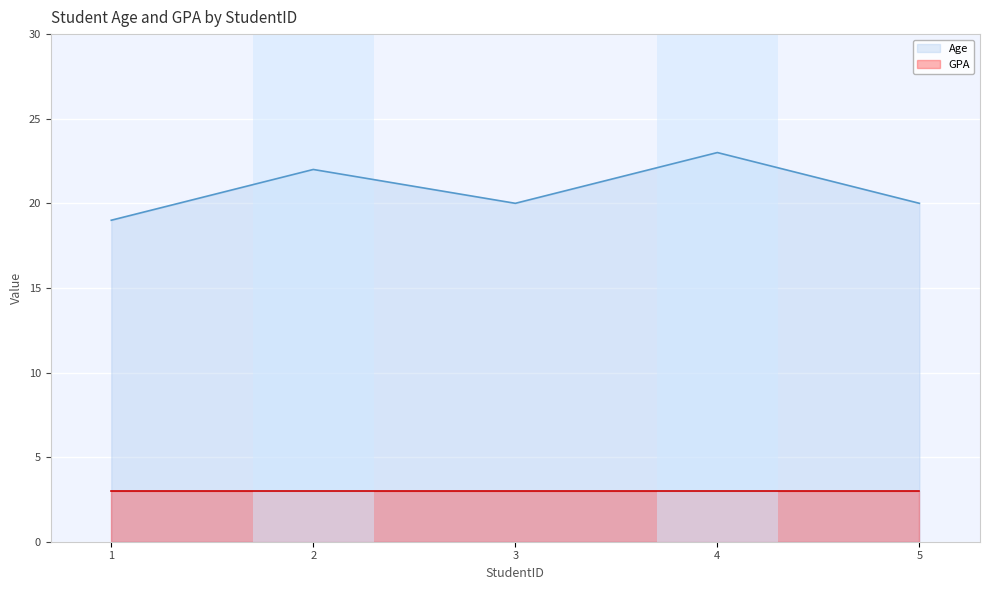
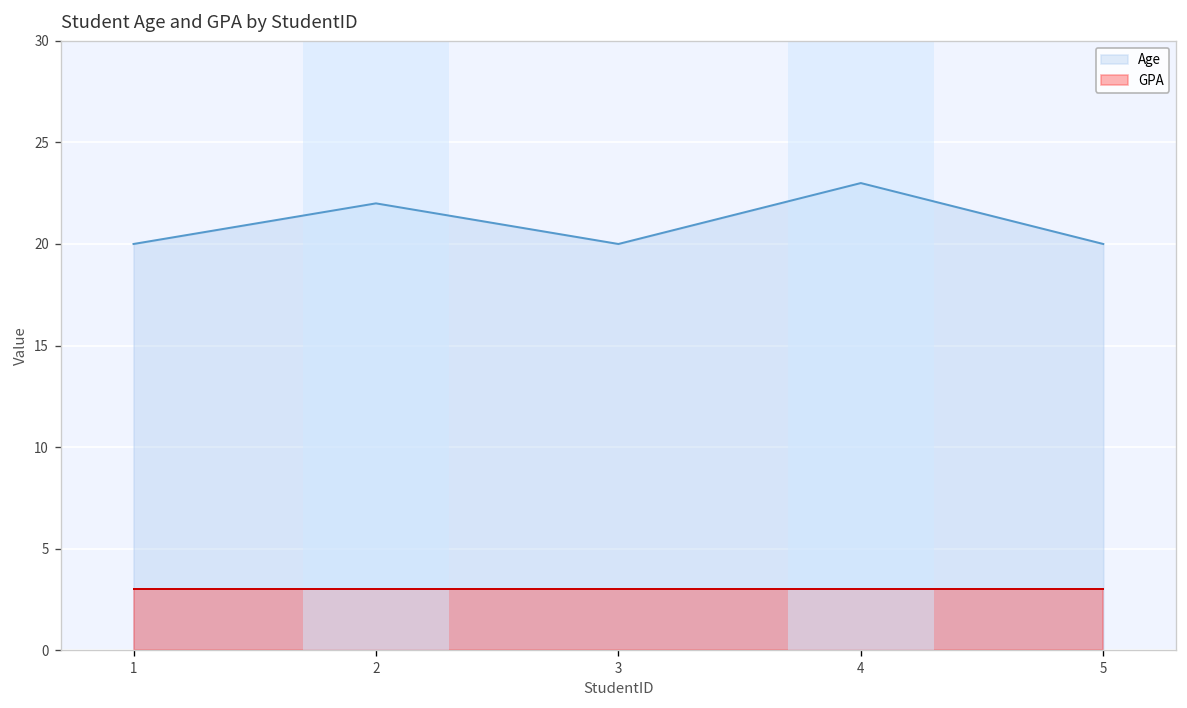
Age, 1: 19 -> 20
